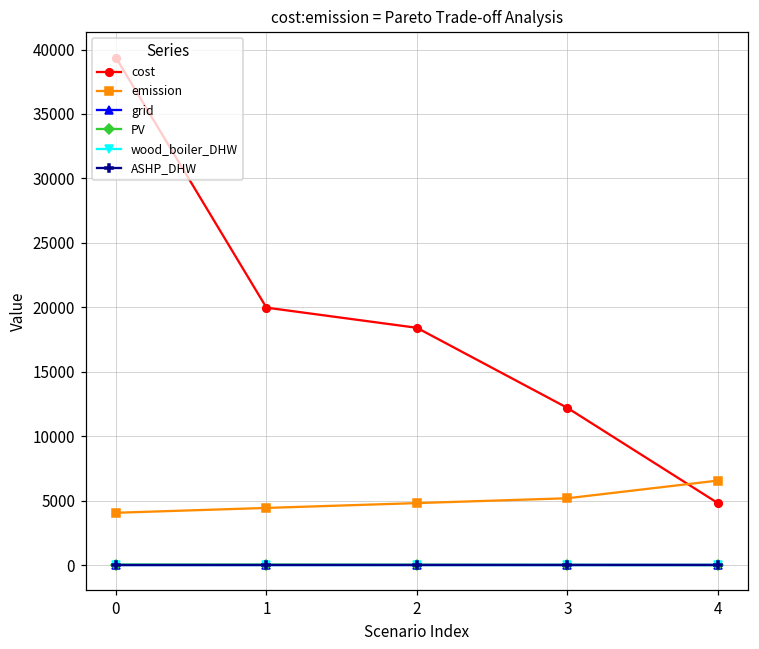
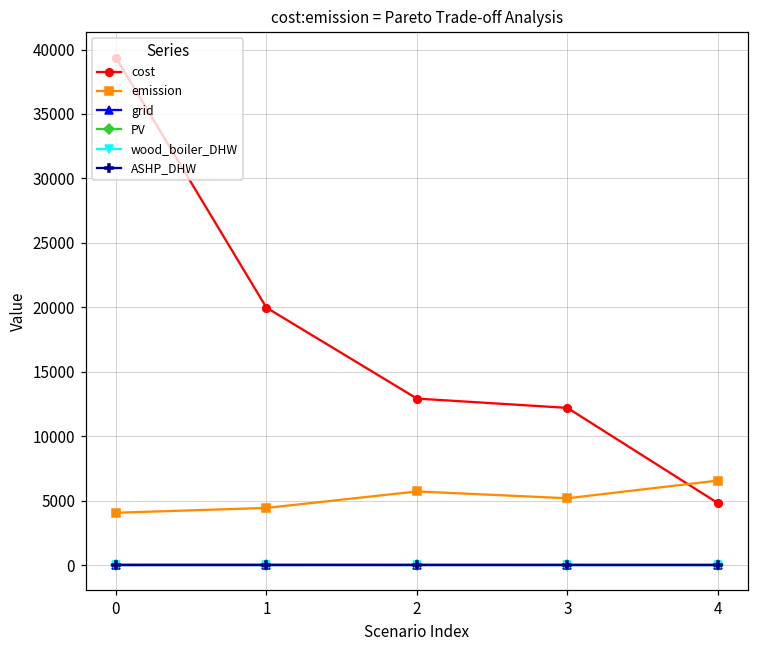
cost, 2: 18400 -> 12900
emission, 2: 4800 -> 5700
